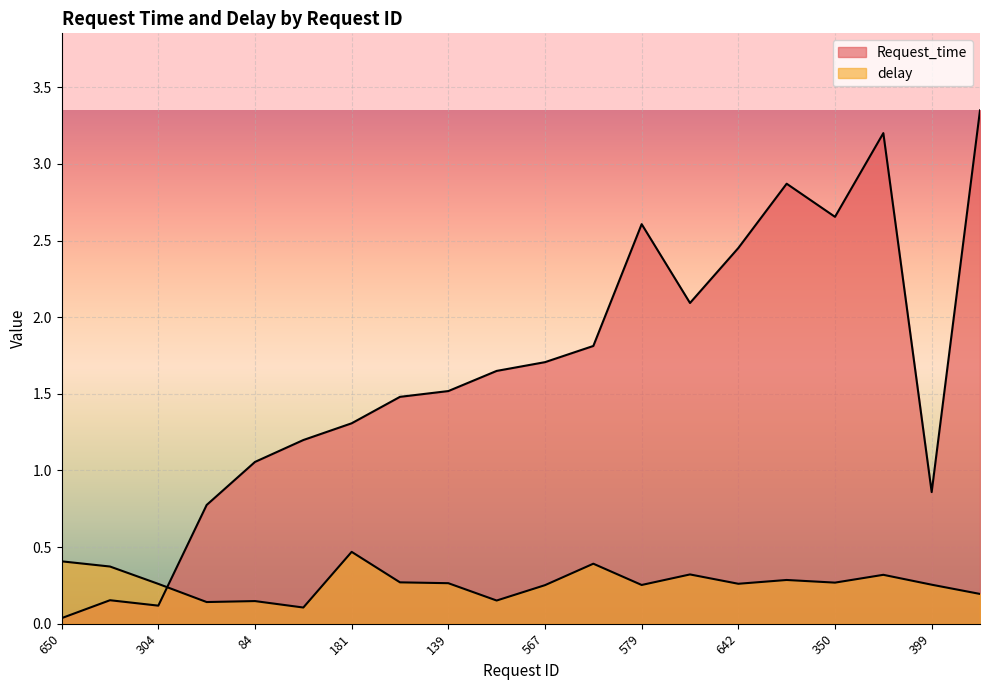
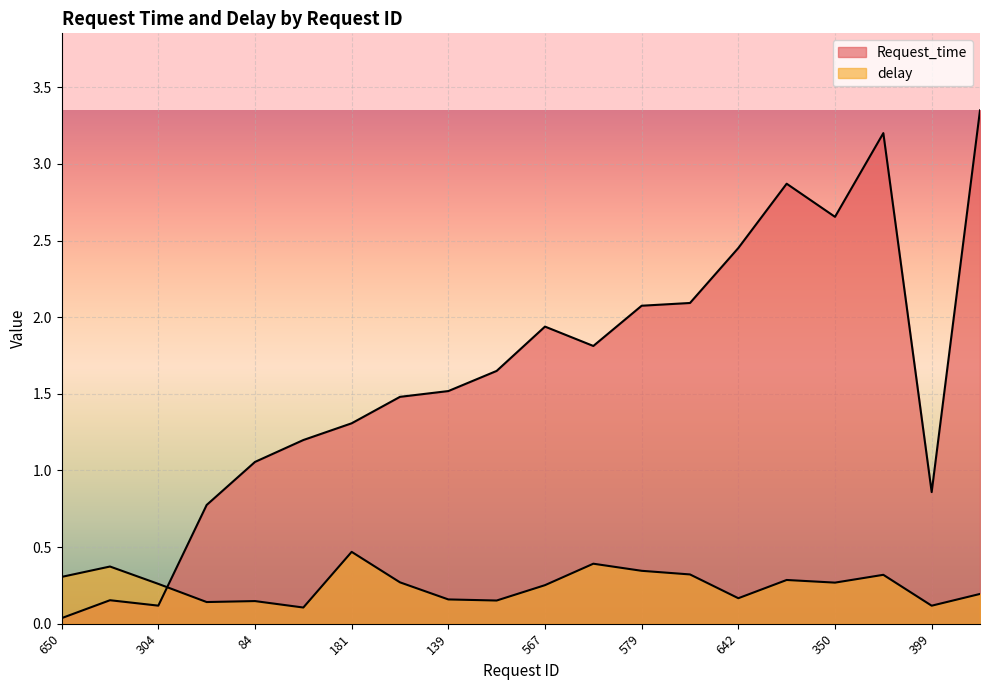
delay, 650: 0.41 -> 0.31
delay, 139: 0.26 -> 0.16
Request_time, 567: 1.71 -> 1.94
Request_time, 579: 2.61 -> 2.07
delay, 579: 0.25 -> 0.35
delay, 642: 0.26 -> 0.17
delay, 399: 0.25 -> 0.12
